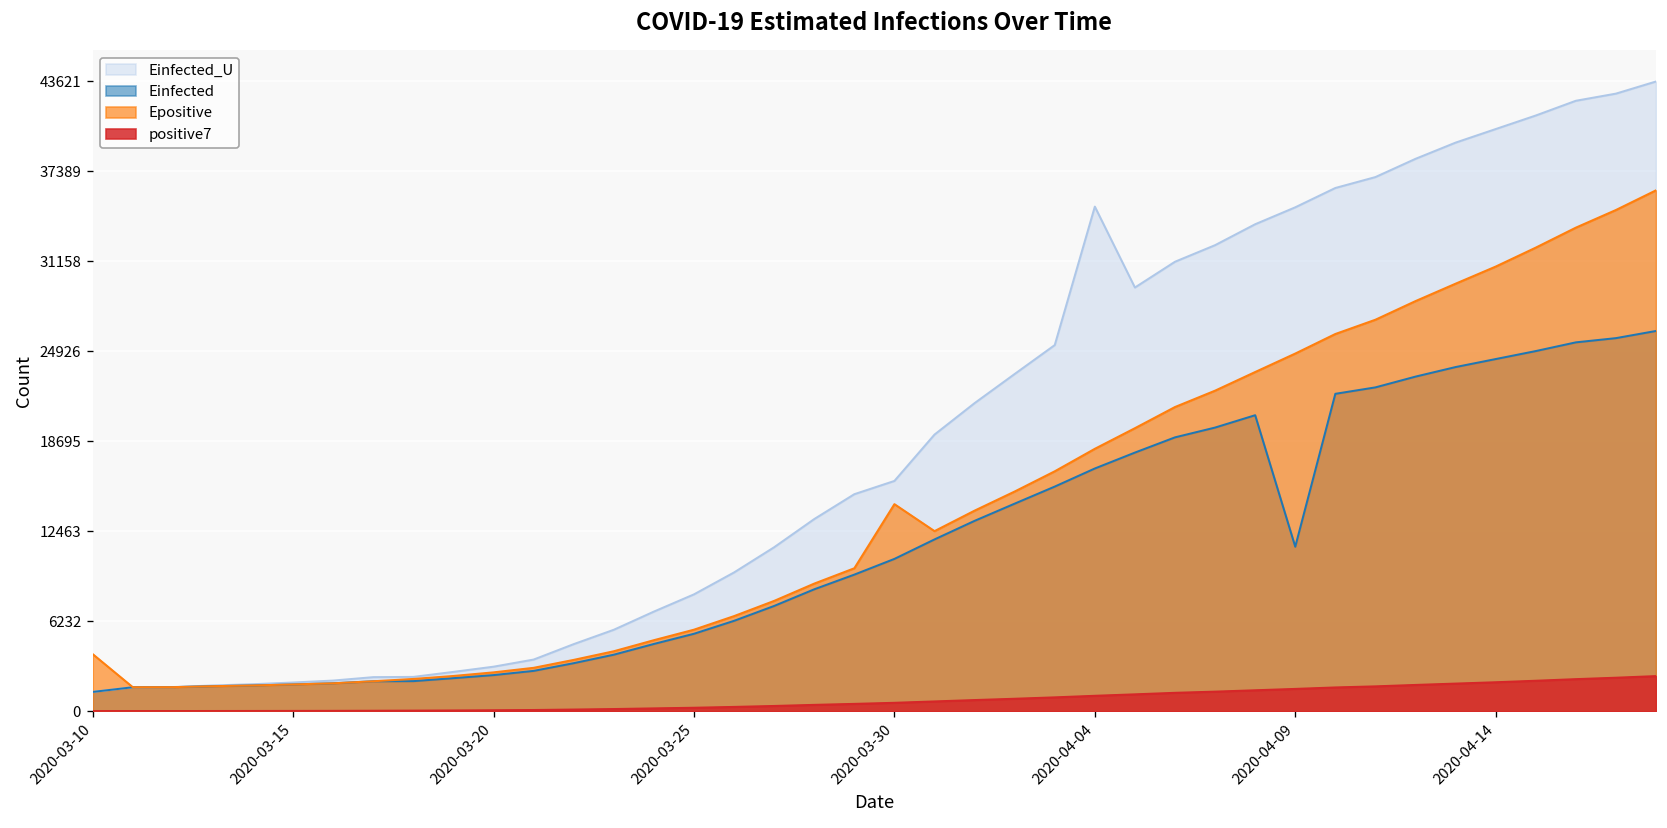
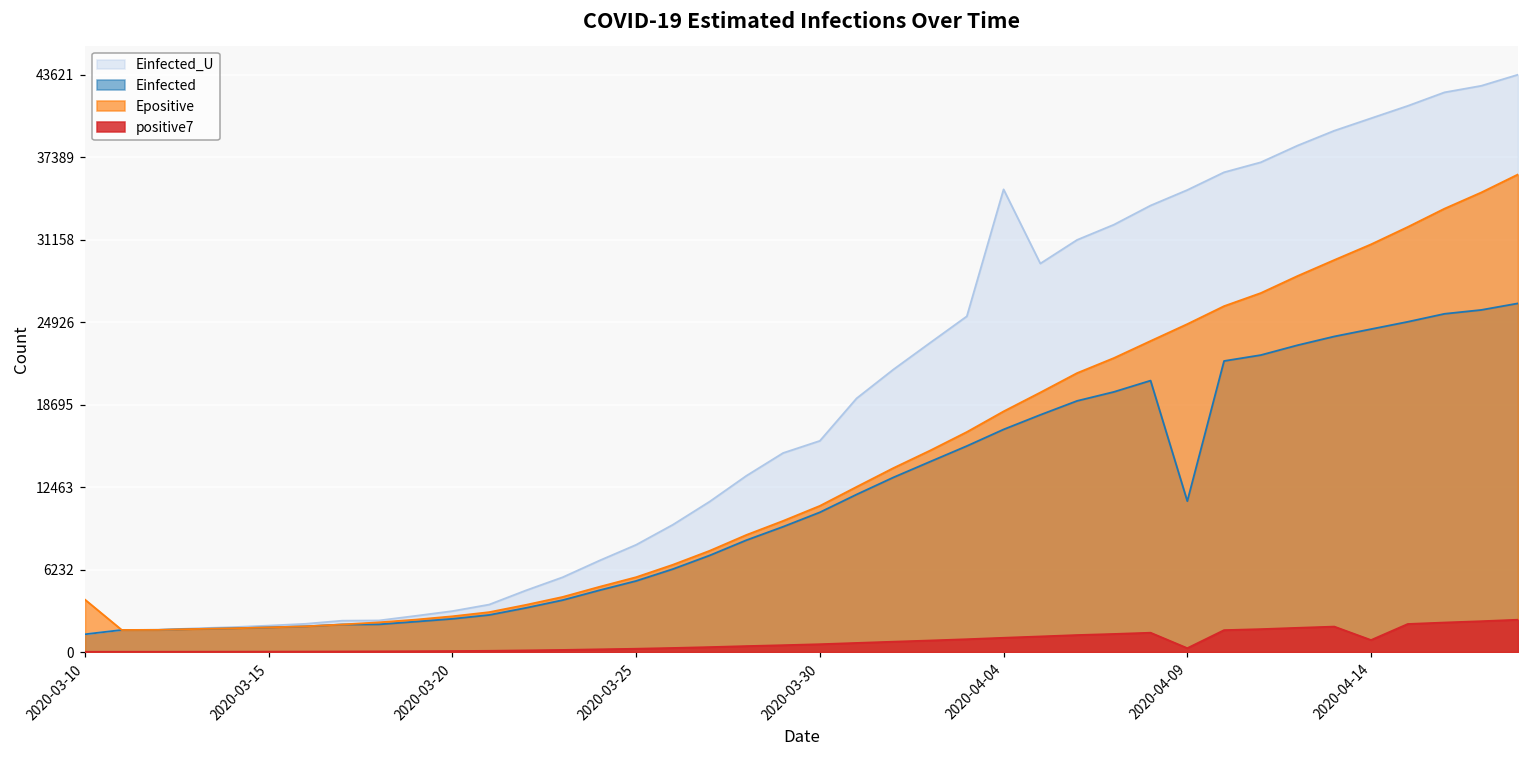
Epositive, 2020-03-30: 14300 -> 11000
positive7, 2020-04-09: 1600 -> 300
positive7, 2020-04-14: 2000 -> 900
